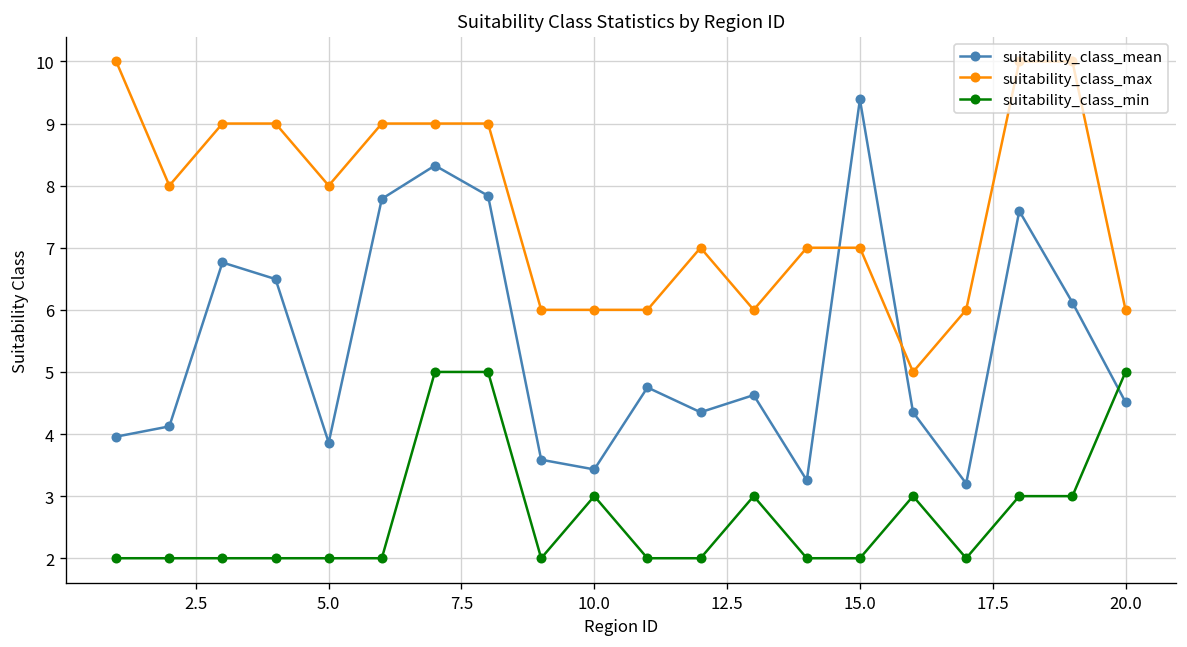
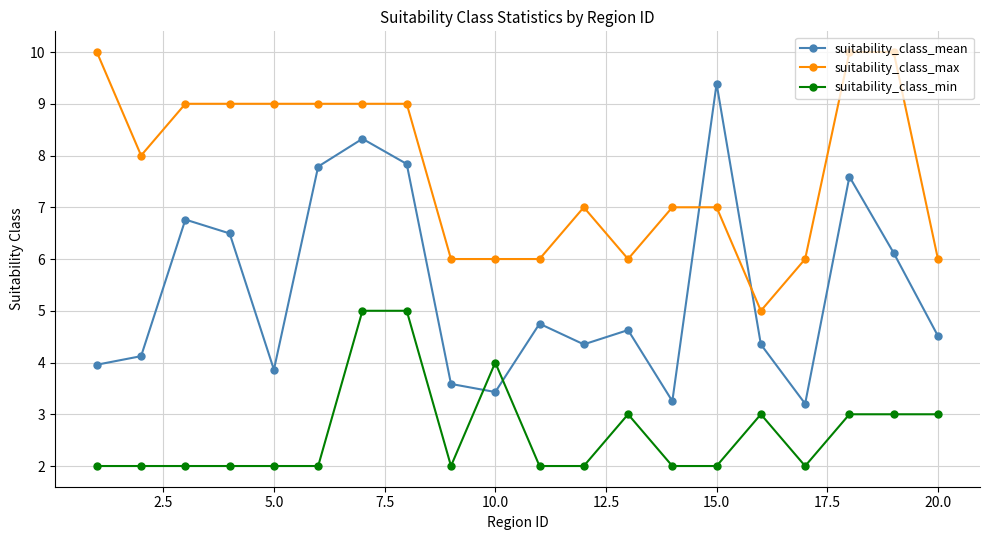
suitability_class_max, 5.0: 8 -> 9
suitability_class_min, 10.0: 3 -> 4
suitability_class_min, 20.0: 5 -> 3
